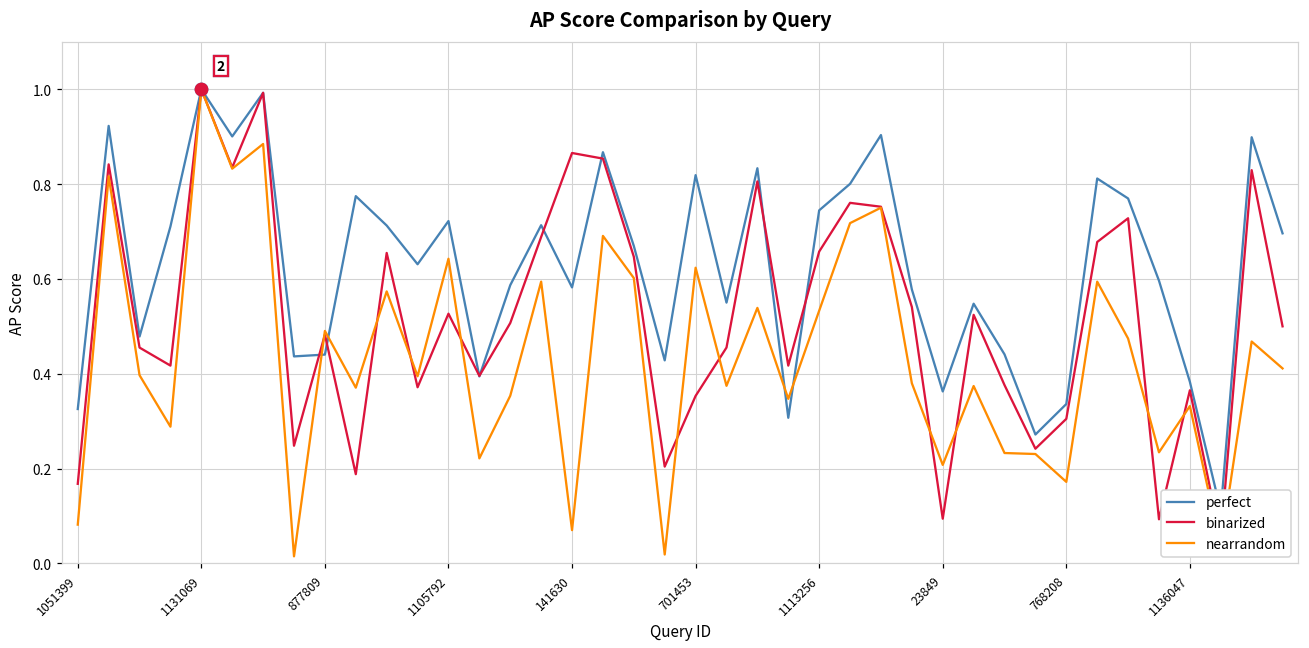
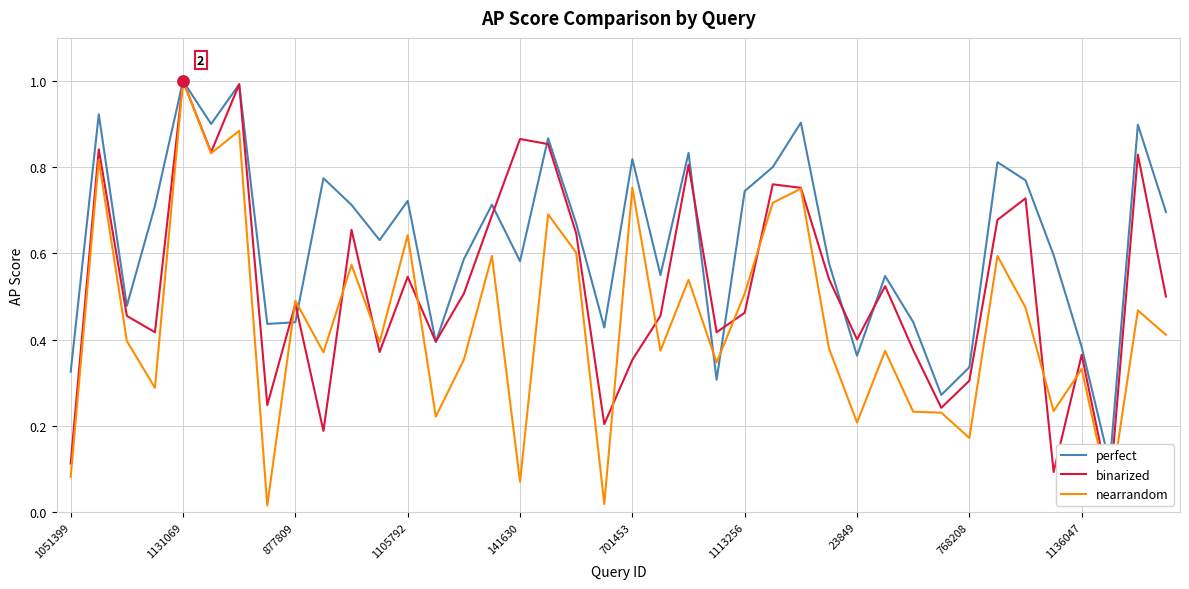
binarized, 1051399: 0.17 -> 0.11
binarized, 1105792: 0.53 -> 0.55
nearrandom, 701453: 0.62 -> 0.75
binarized, 1113256: 0.66 -> 0.46
nearrandom, 1113256: 0.53 -> 0.51
binarized, 23849: 0.09 -> 0.40
